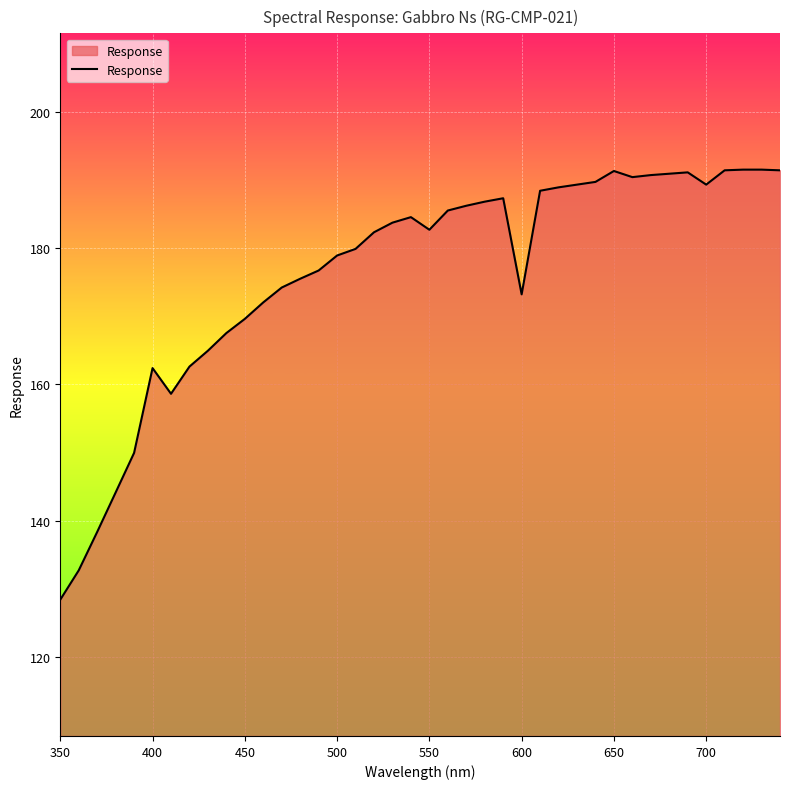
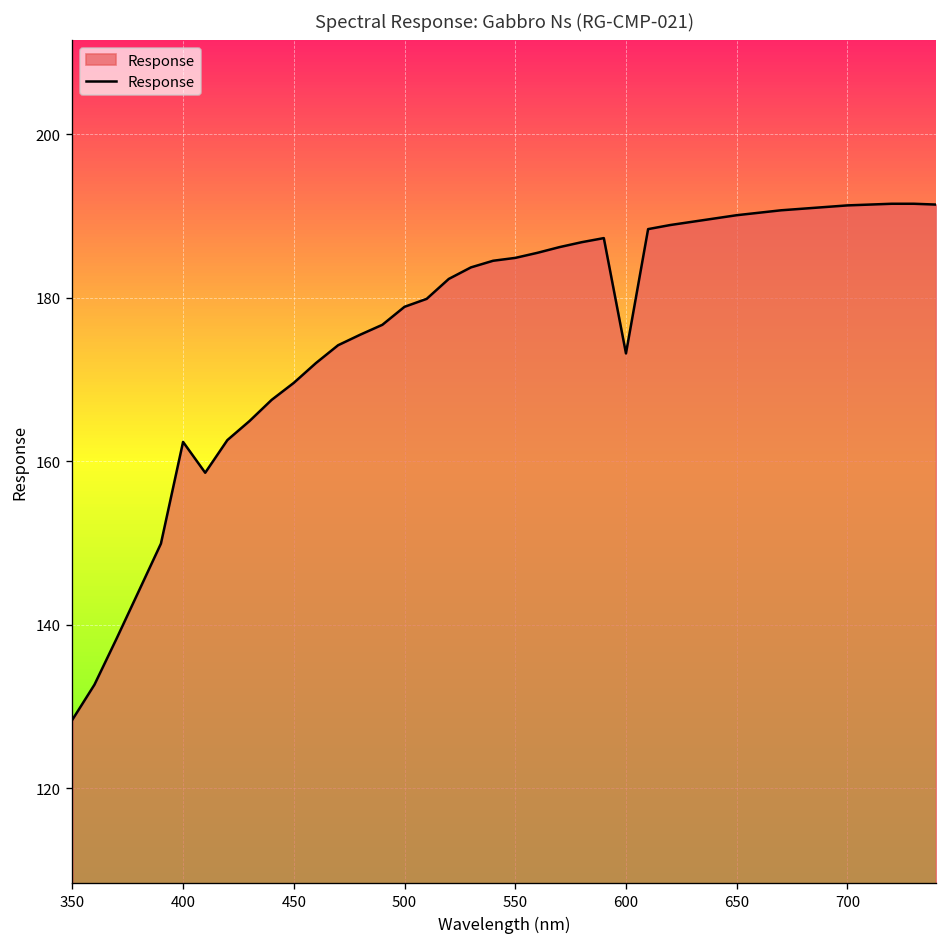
550: 183 -> 185
650: 191 -> 190
700: 189 -> 191
